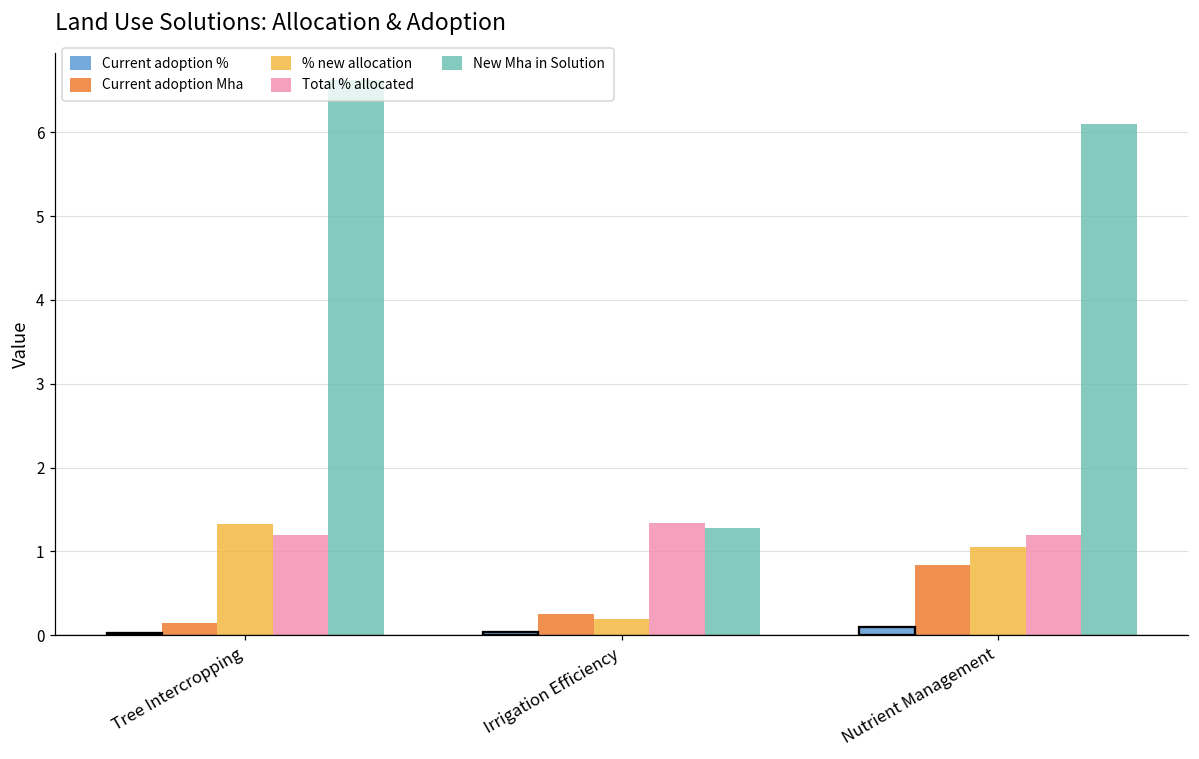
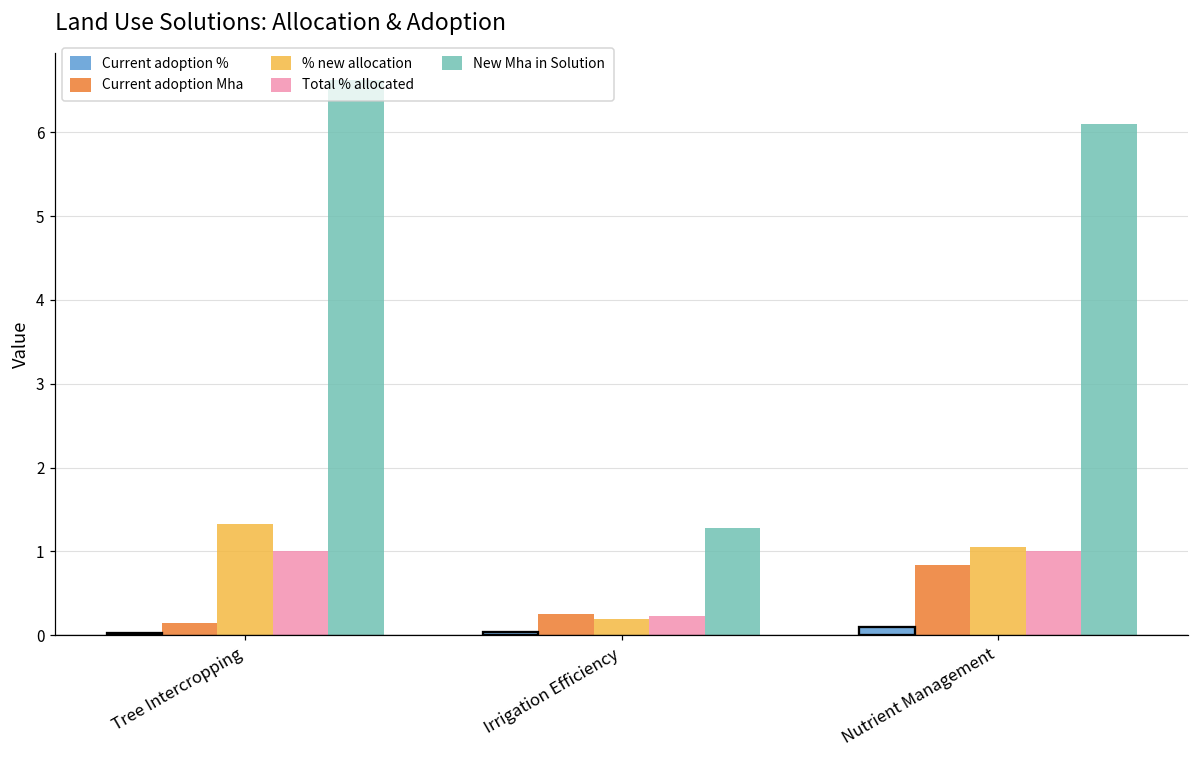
Total % allocated, Tree Intercropping: 1.2 -> 1.0
Total % allocated, Irrigation Efficiency: 1.3 -> 0.2
Total % allocated, Nutrient Management: 1.2 -> 1.0
